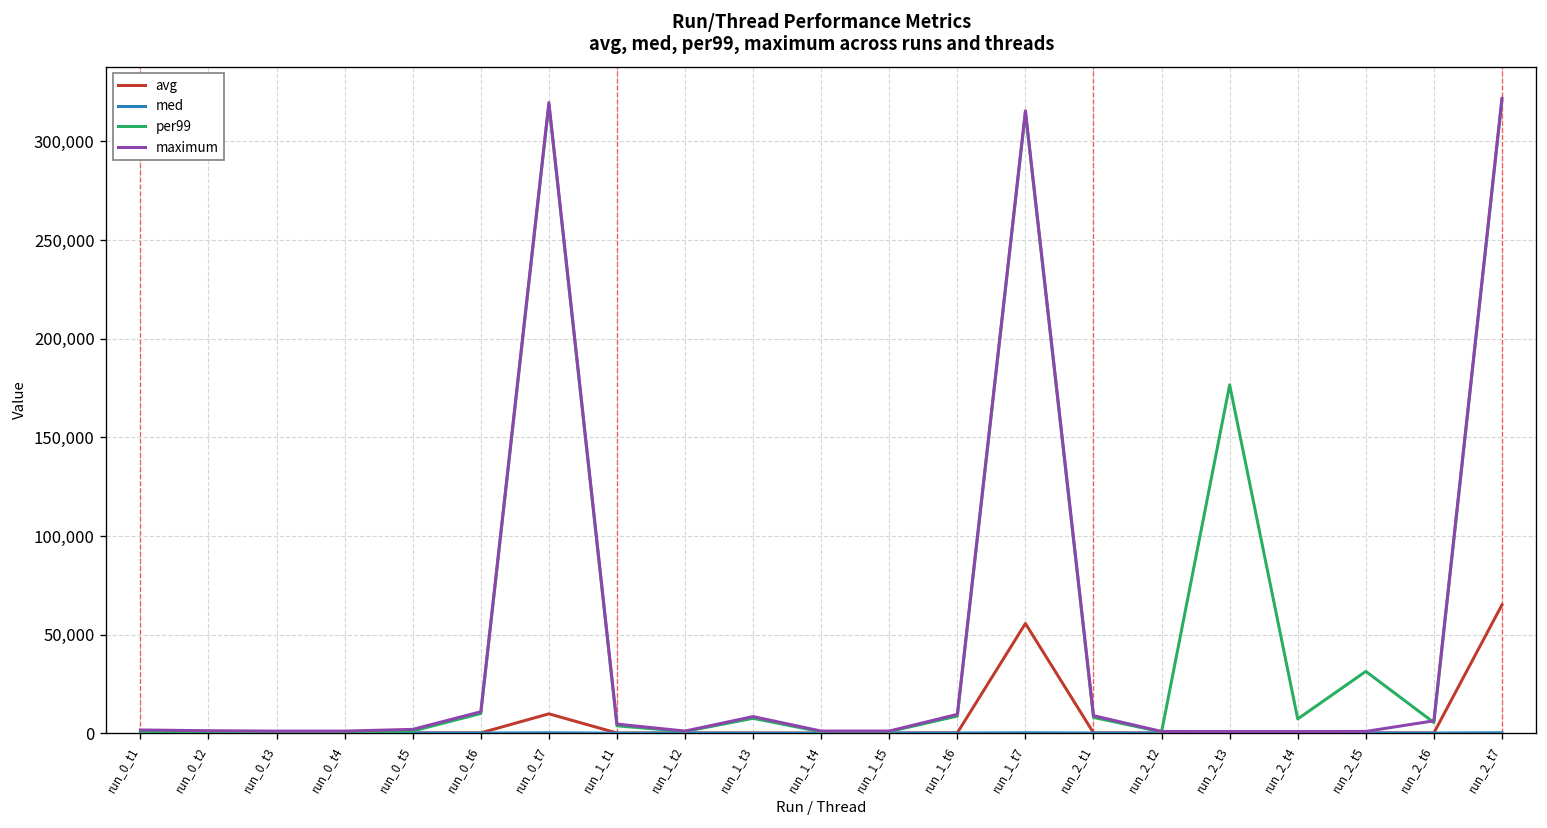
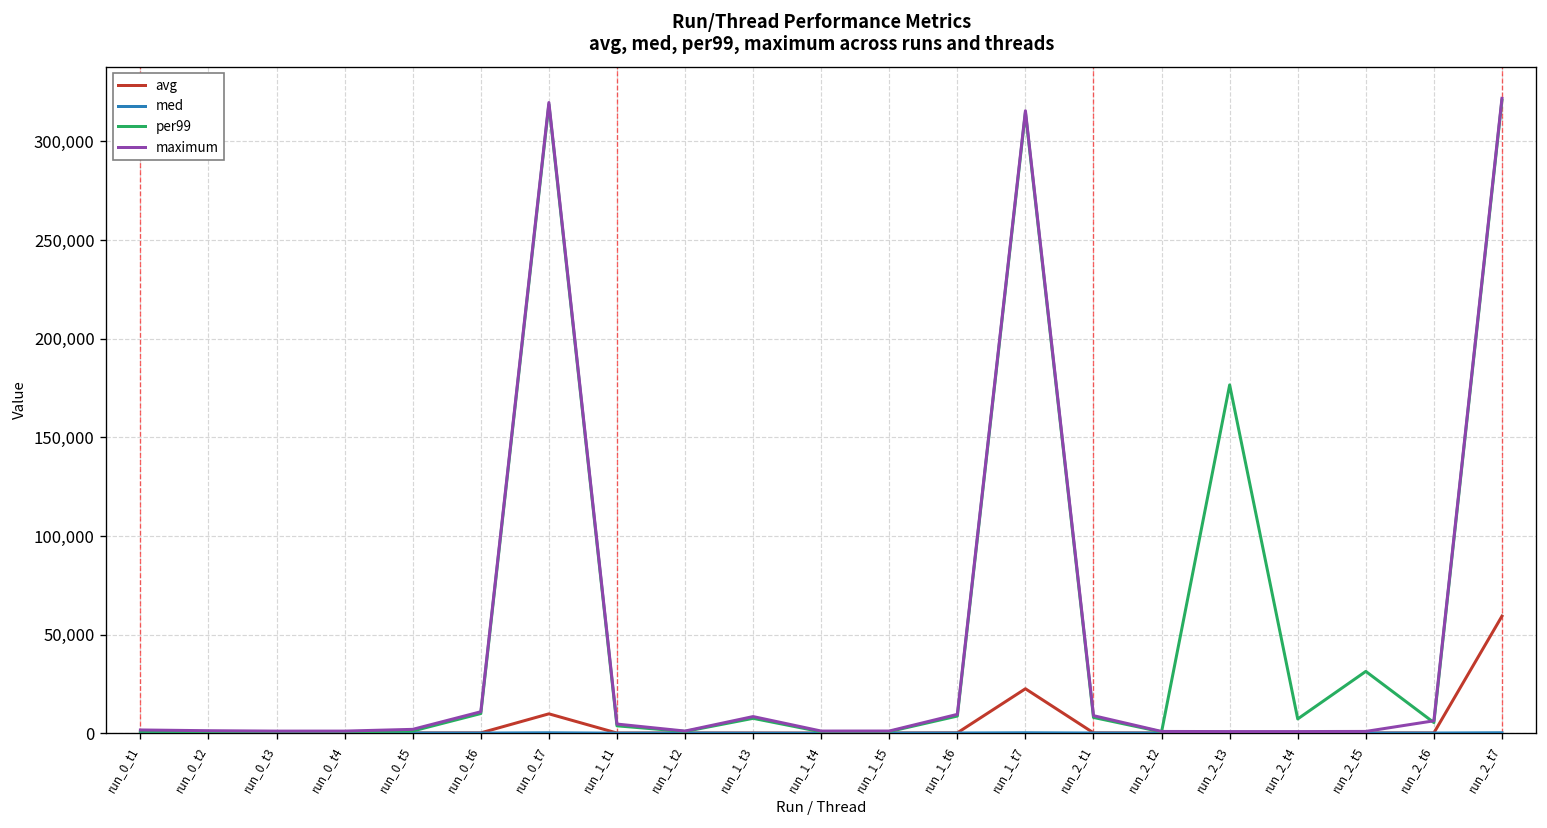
avg, run_1_t7: 56,000 -> 23,000
avg, run_2_t7: 65,000 -> 59,000
